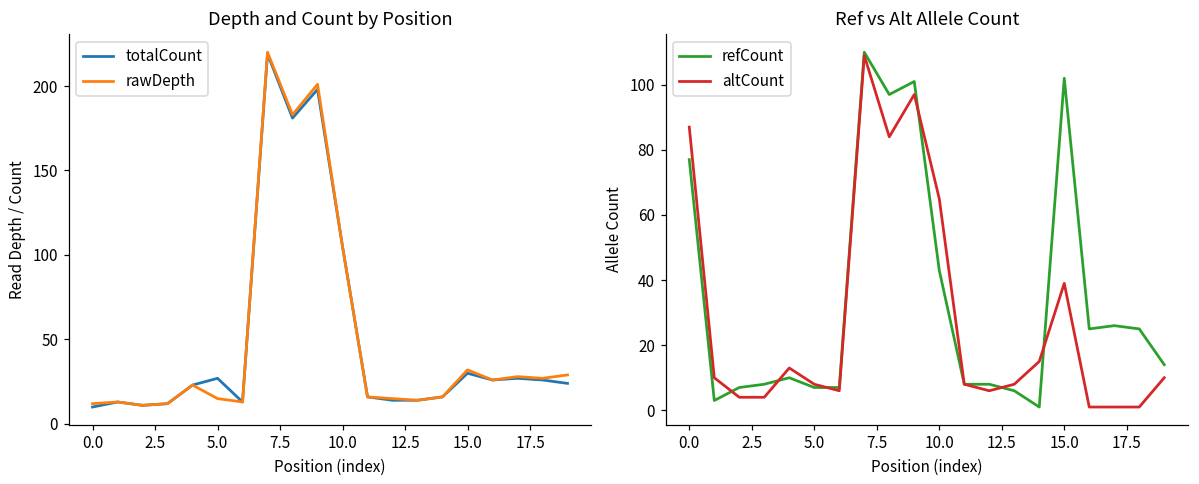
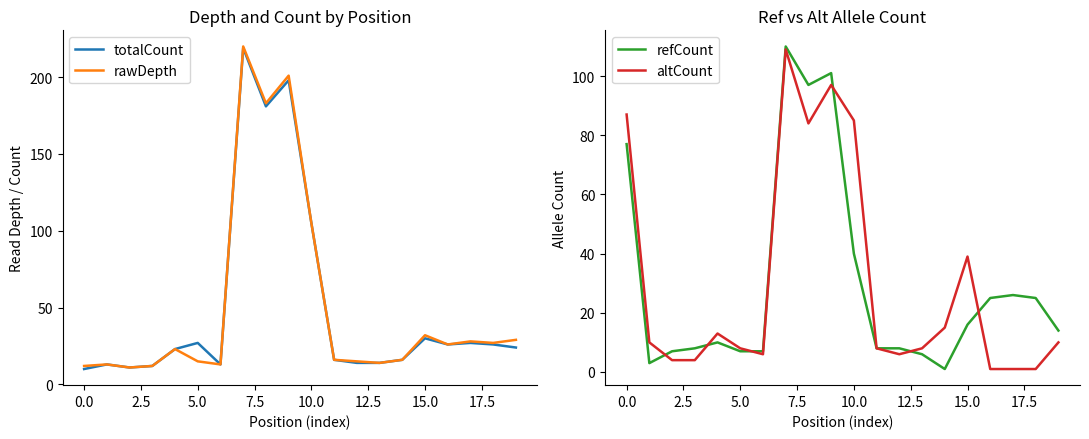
Ref vs Alt Allele Count, refCount, 10.0: 43 -> 40
Ref vs Alt Allele Count, altCount, 10.0: 65 -> 85
Ref vs Alt Allele Count, refCount, 15.0: 102 -> 16
